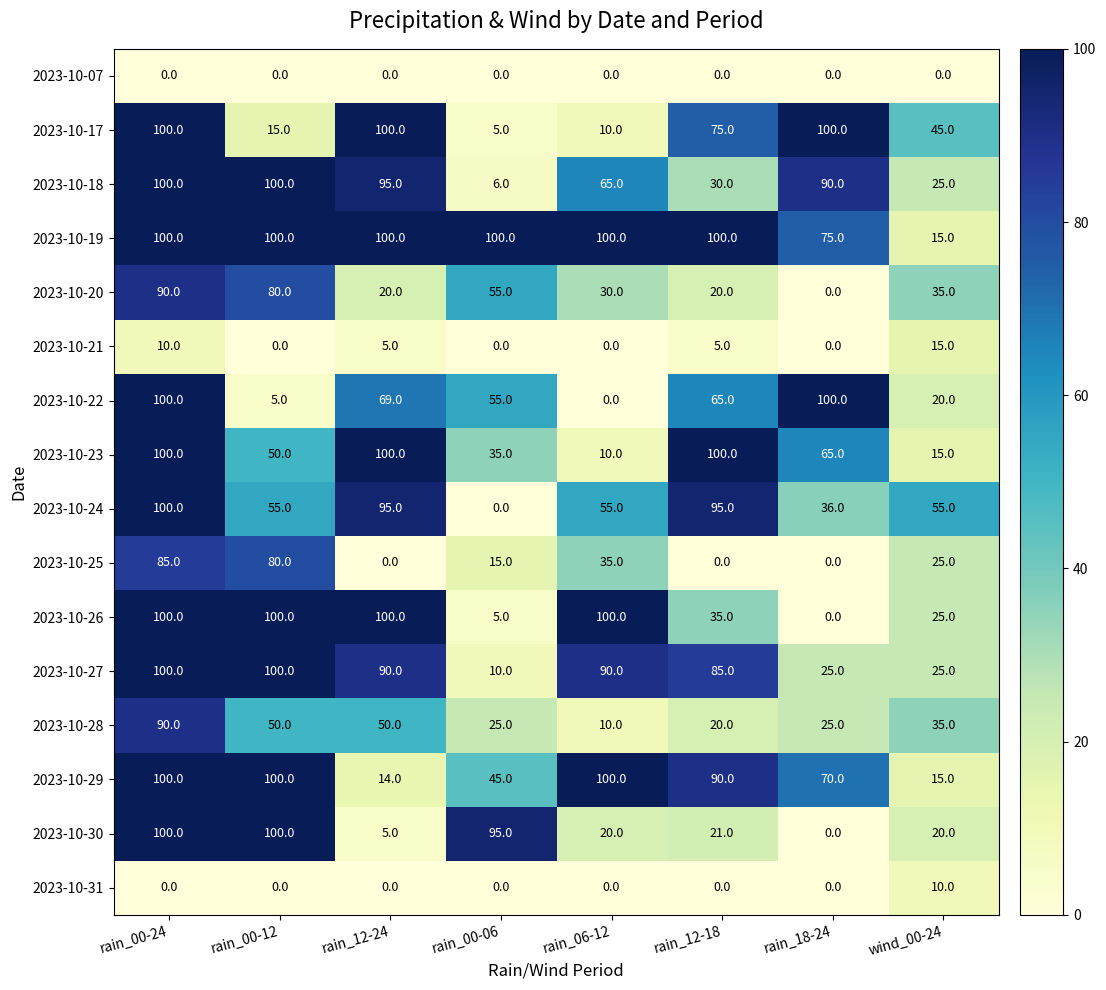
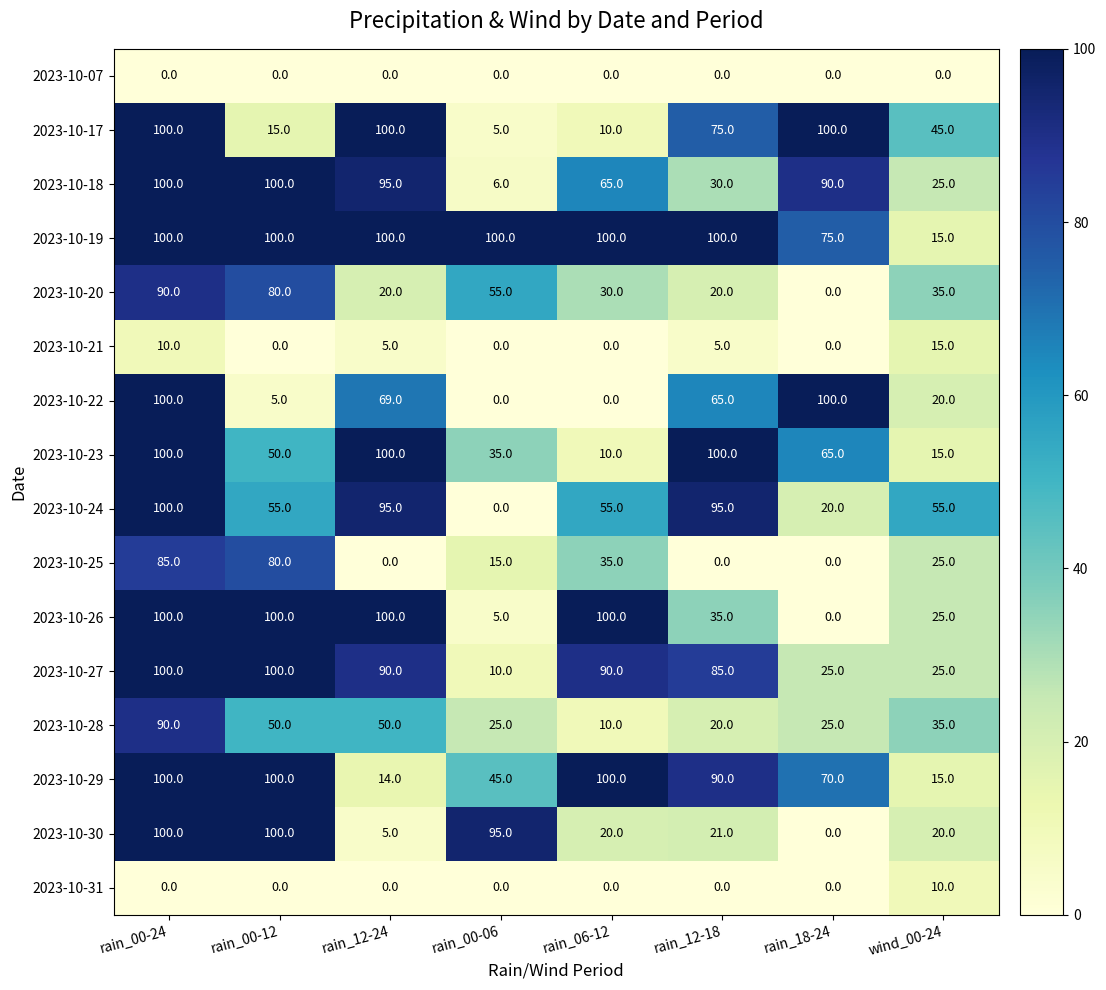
2023-10-22, rain_00-06: 55.0 -> 0.0
2023-10-24, rain_18-24: 36.0 -> 20.0
